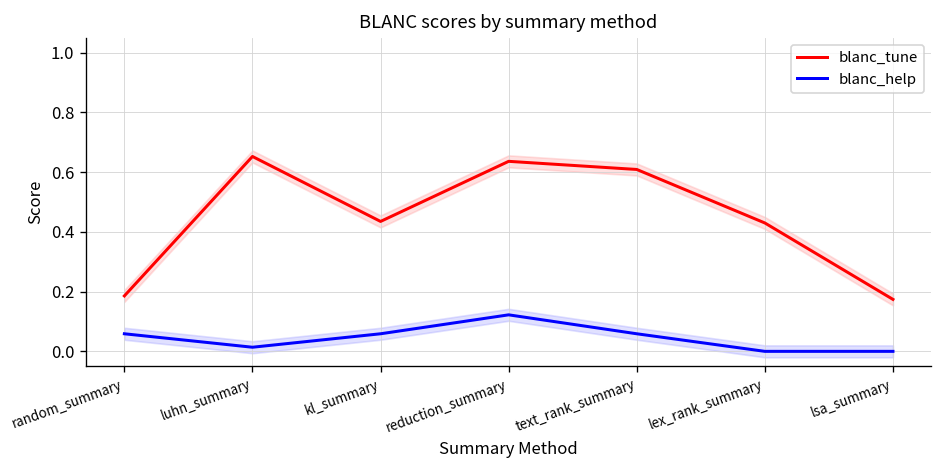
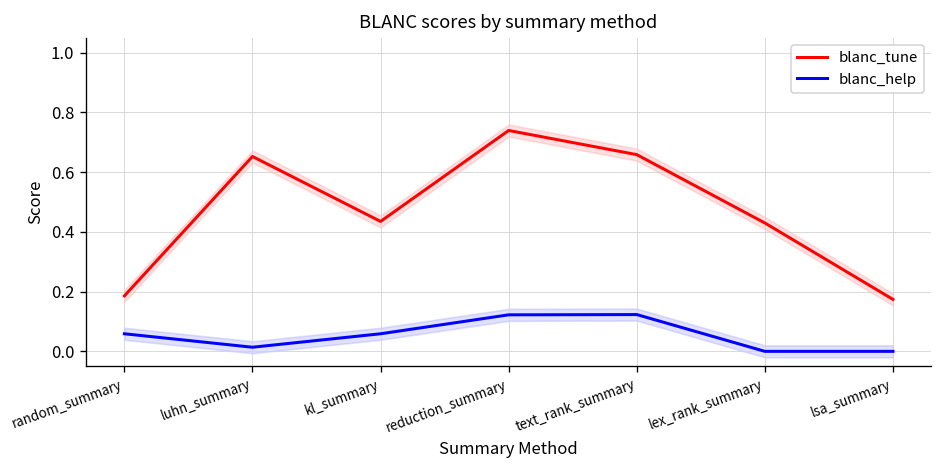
blanc_tune, reduction_summary: 0.64 -> 0.74
blanc_tune, text_rank_summary: 0.61 -> 0.66
blanc_help, text_rank_summary: 0.06 -> 0.12
